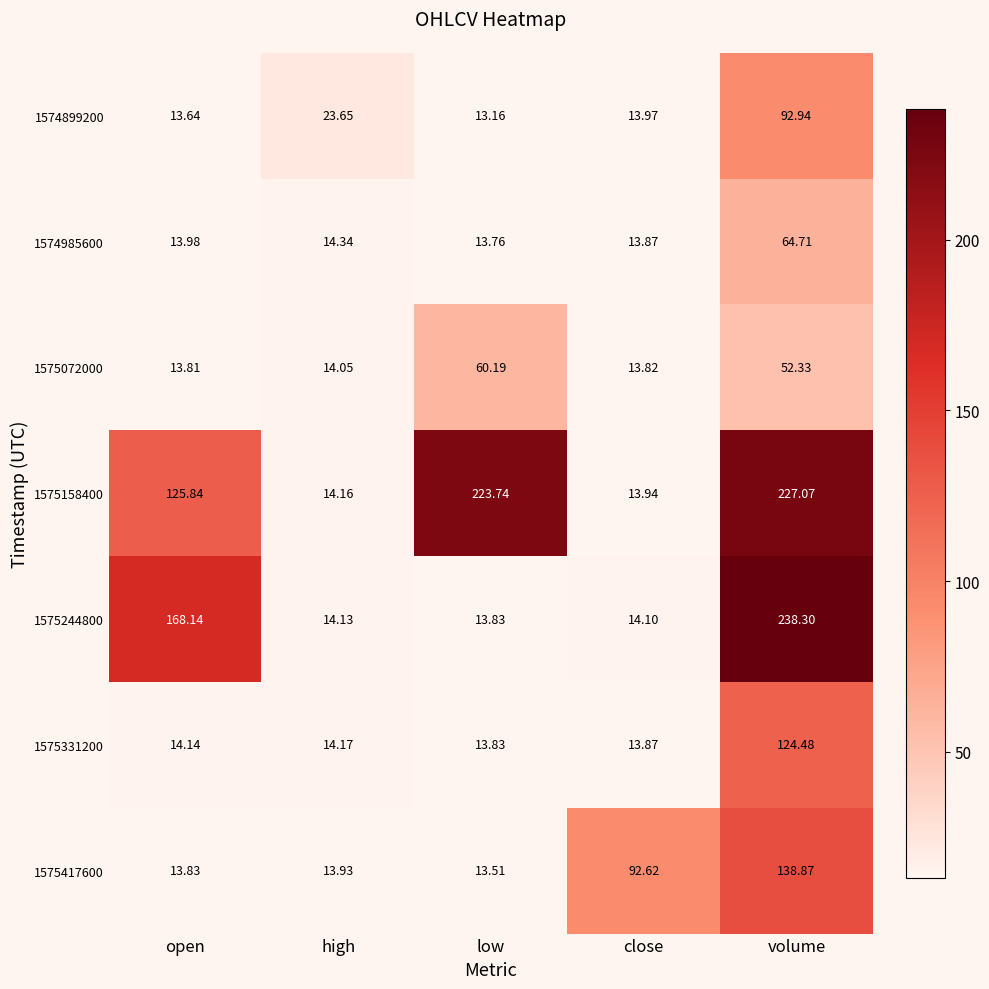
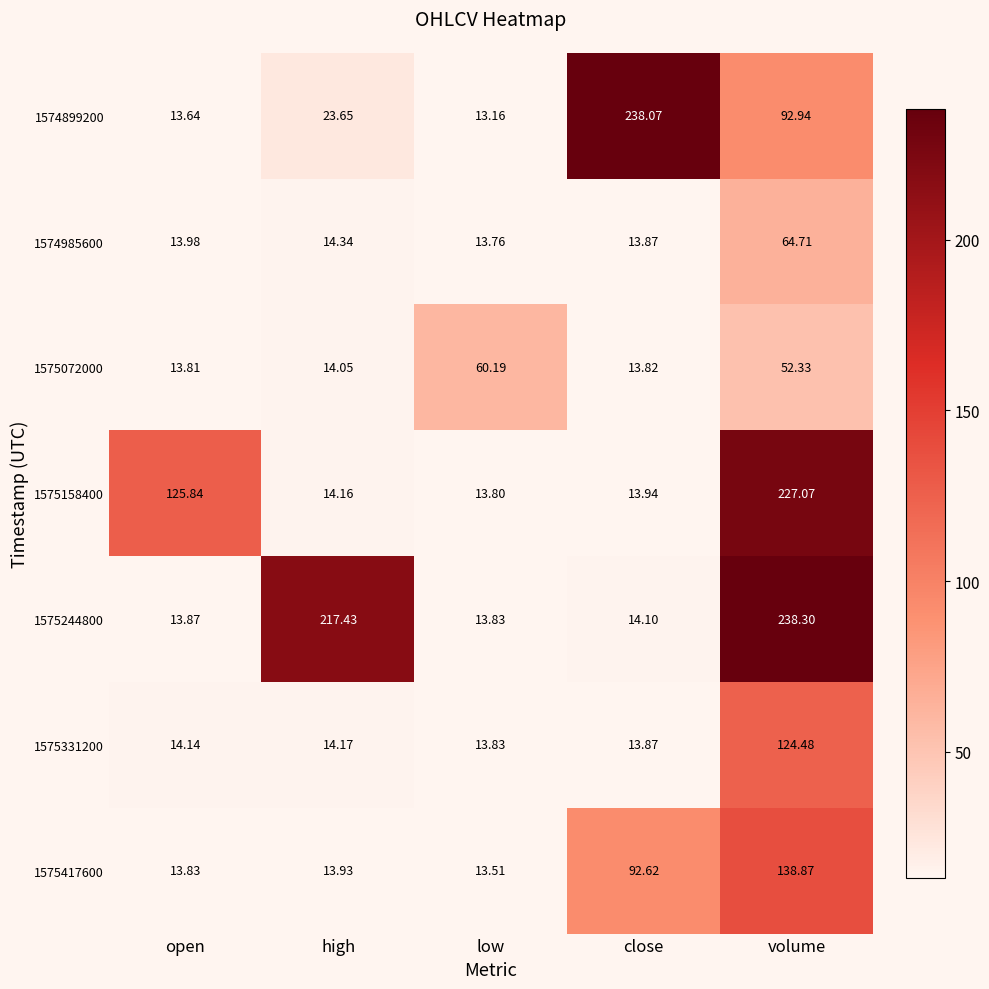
1574899200, close: 13.97 -> 238.07
1575158400, low: 223.74 -> 13.80
1575244800, open: 168.14 -> 13.87
1575244800, high: 14.13 -> 217.43
